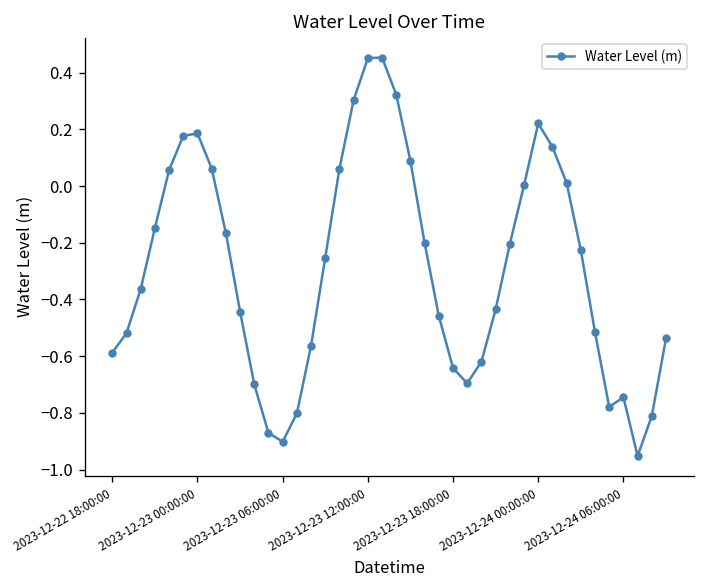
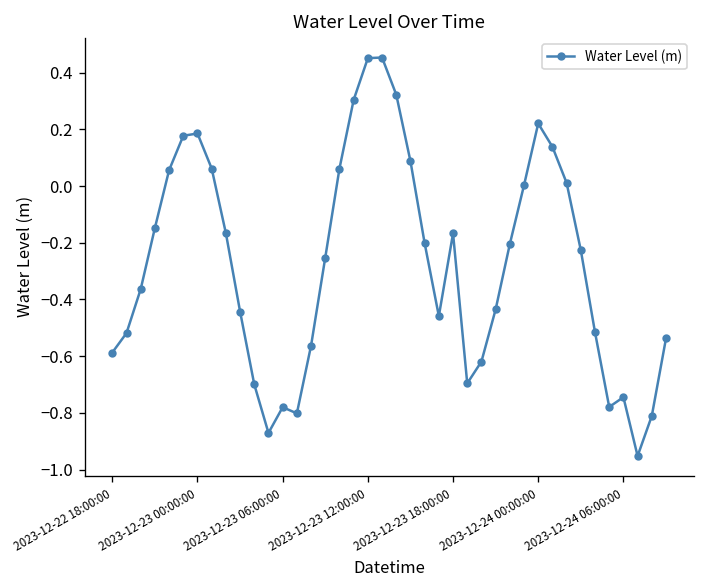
2023-12-23 06:00:00: -0.90 -> -0.78
2023-12-23 18:00:00: -0.64 -> -0.17
